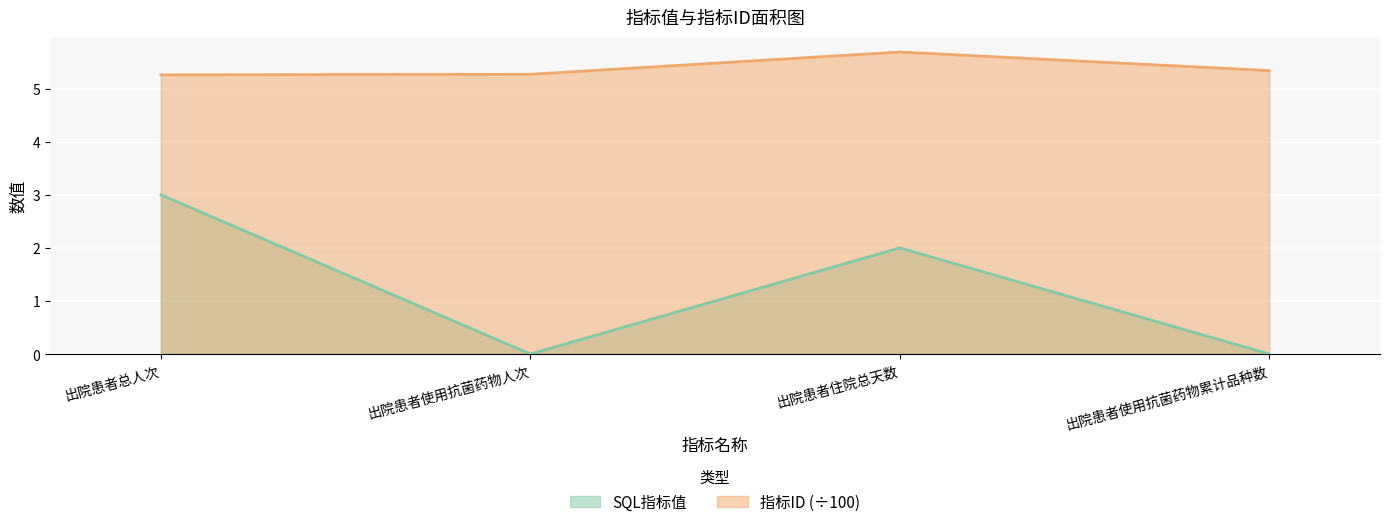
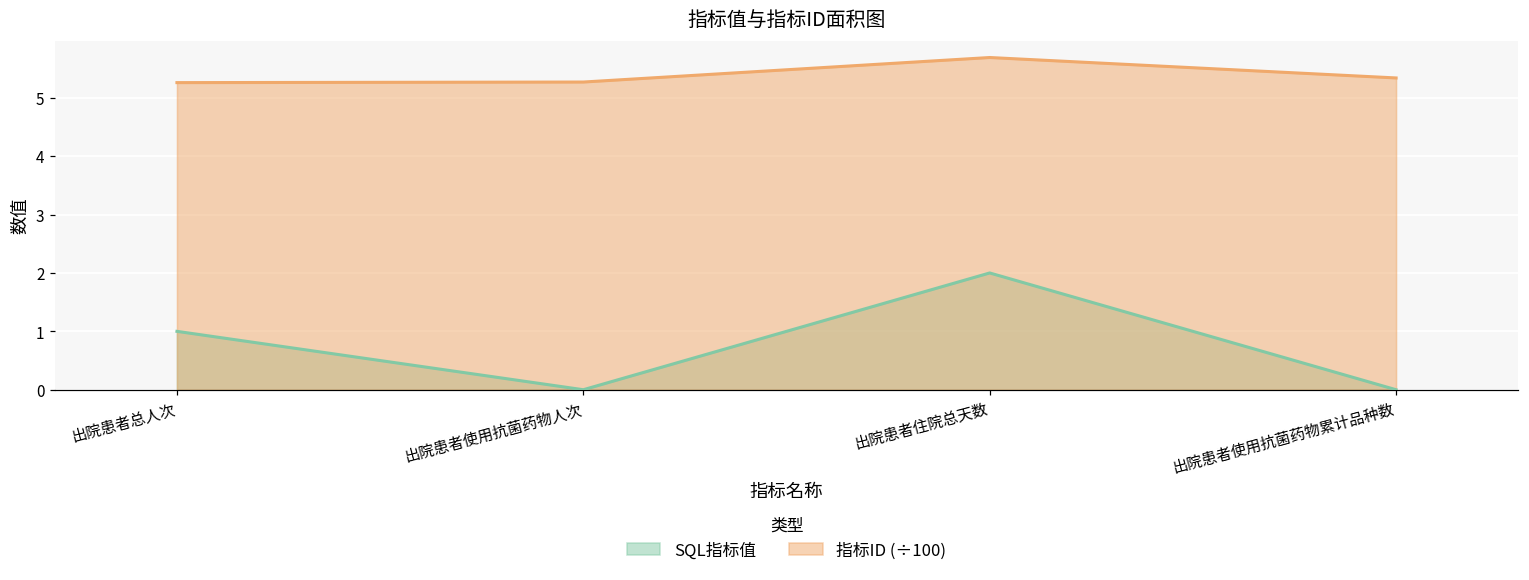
SQL指标值, 出院患者总人次: 3 -> 1
